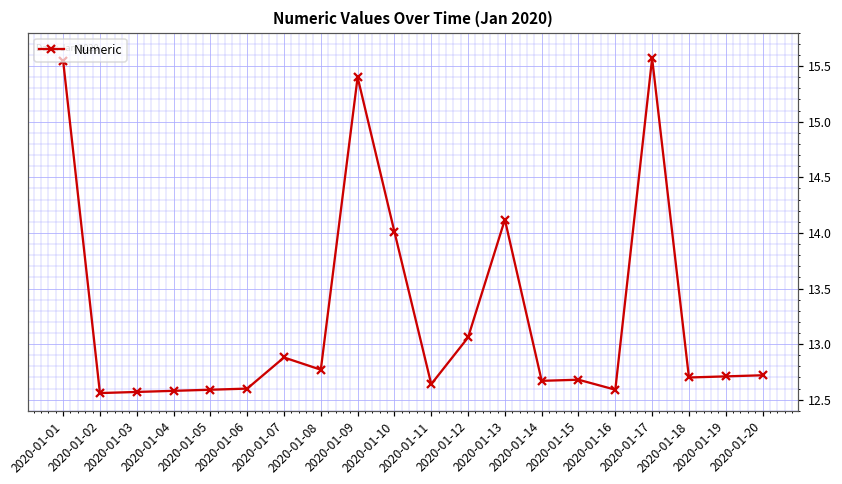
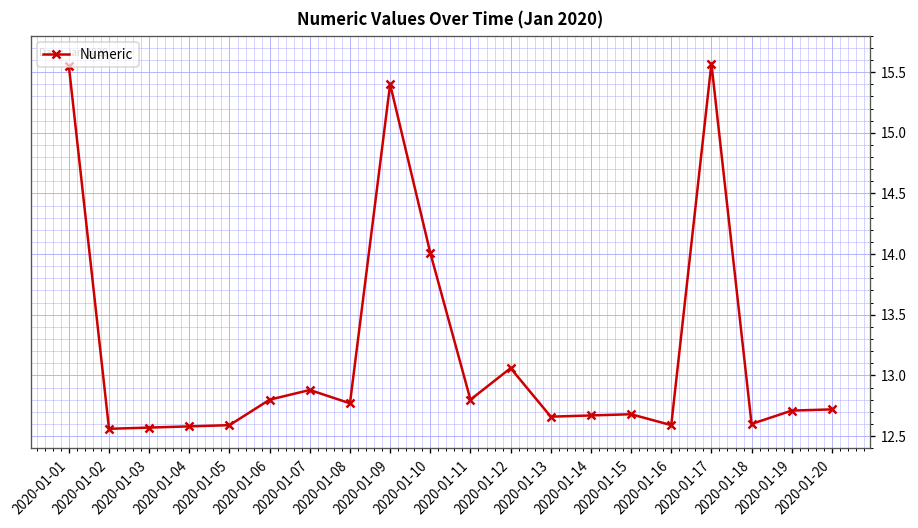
2020-01-06: 12.6 -> 12.8
2020-01-11: 12.64 -> 12.80
2020-01-13: 14.12 -> 12.66
2020-01-18: 12.7 -> 12.6
